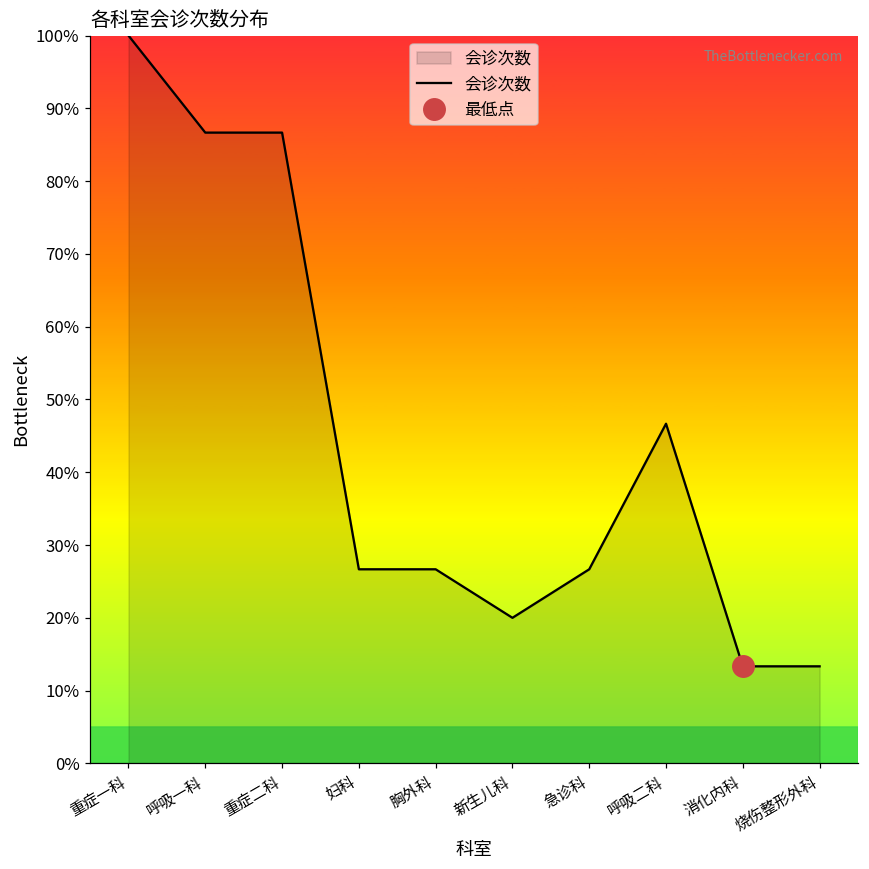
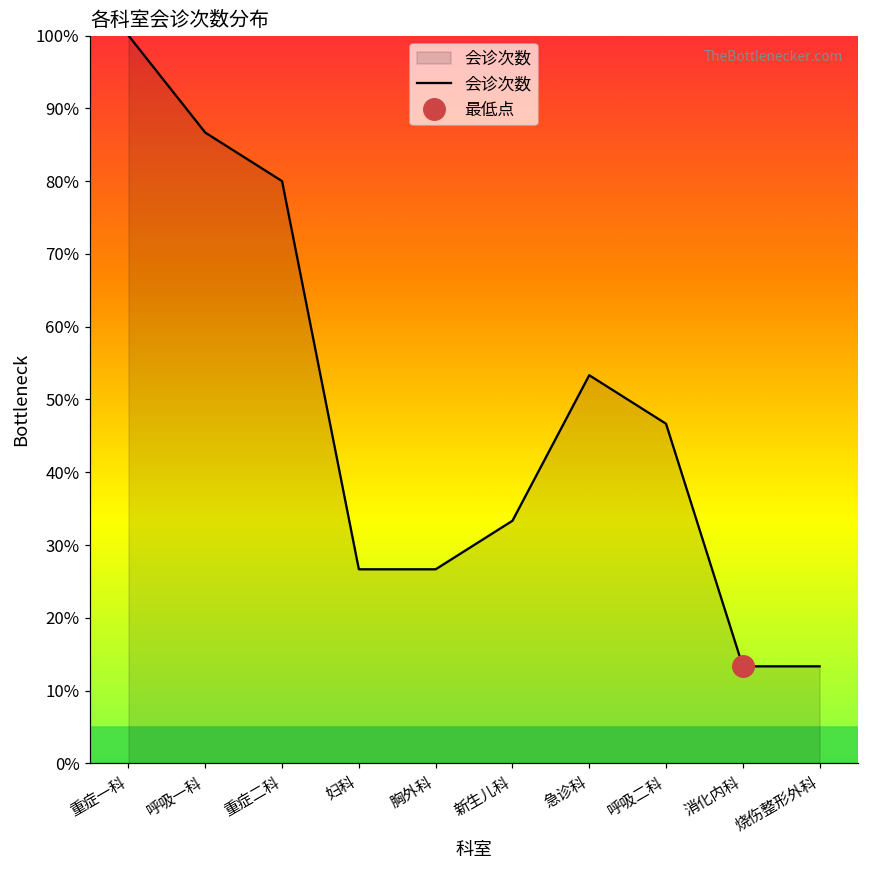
会诊次数, 重症二科: 87% -> 80%
会诊次数, 新生儿科: 20% -> 33%
会诊次数, 急诊科: 27% -> 53%
